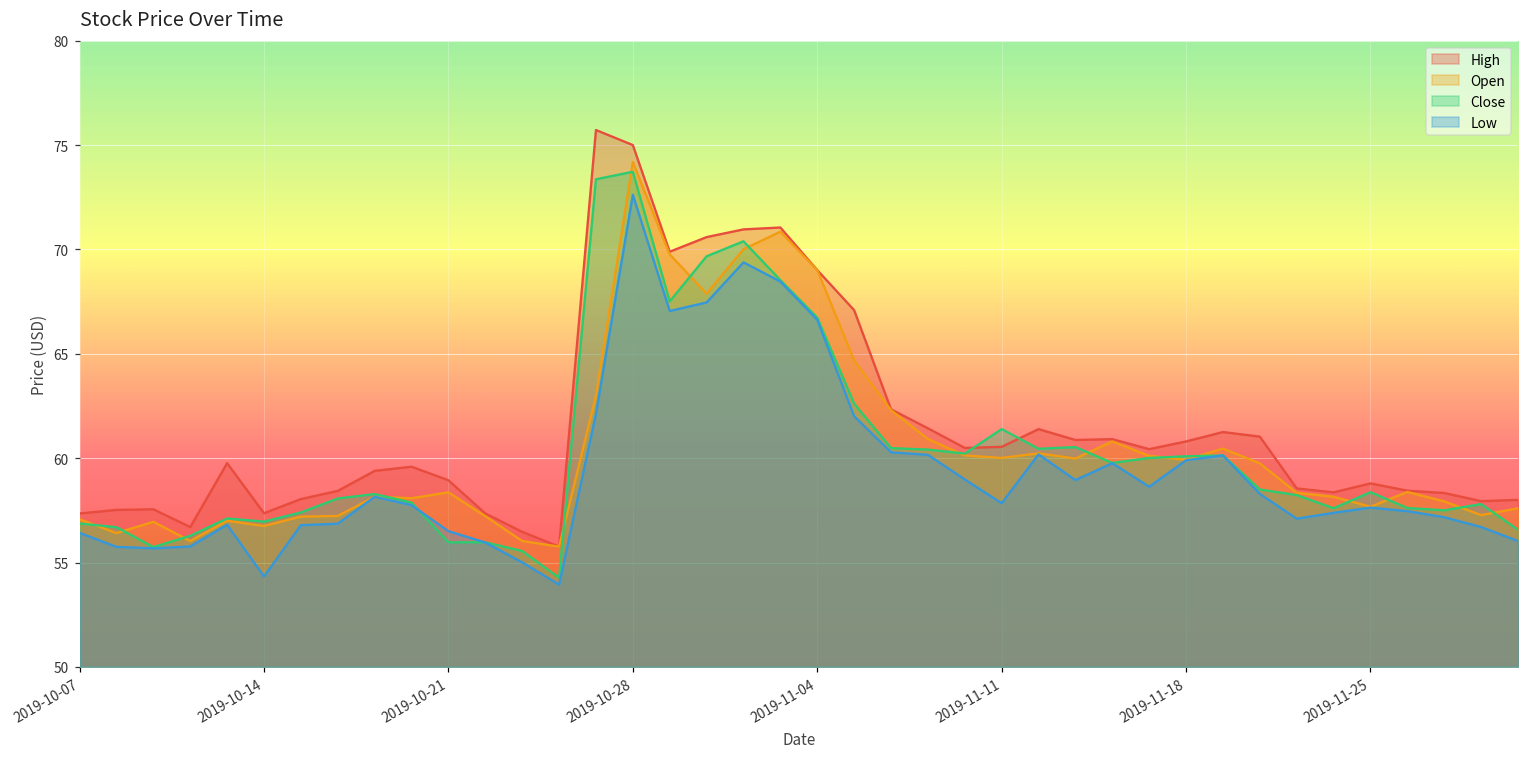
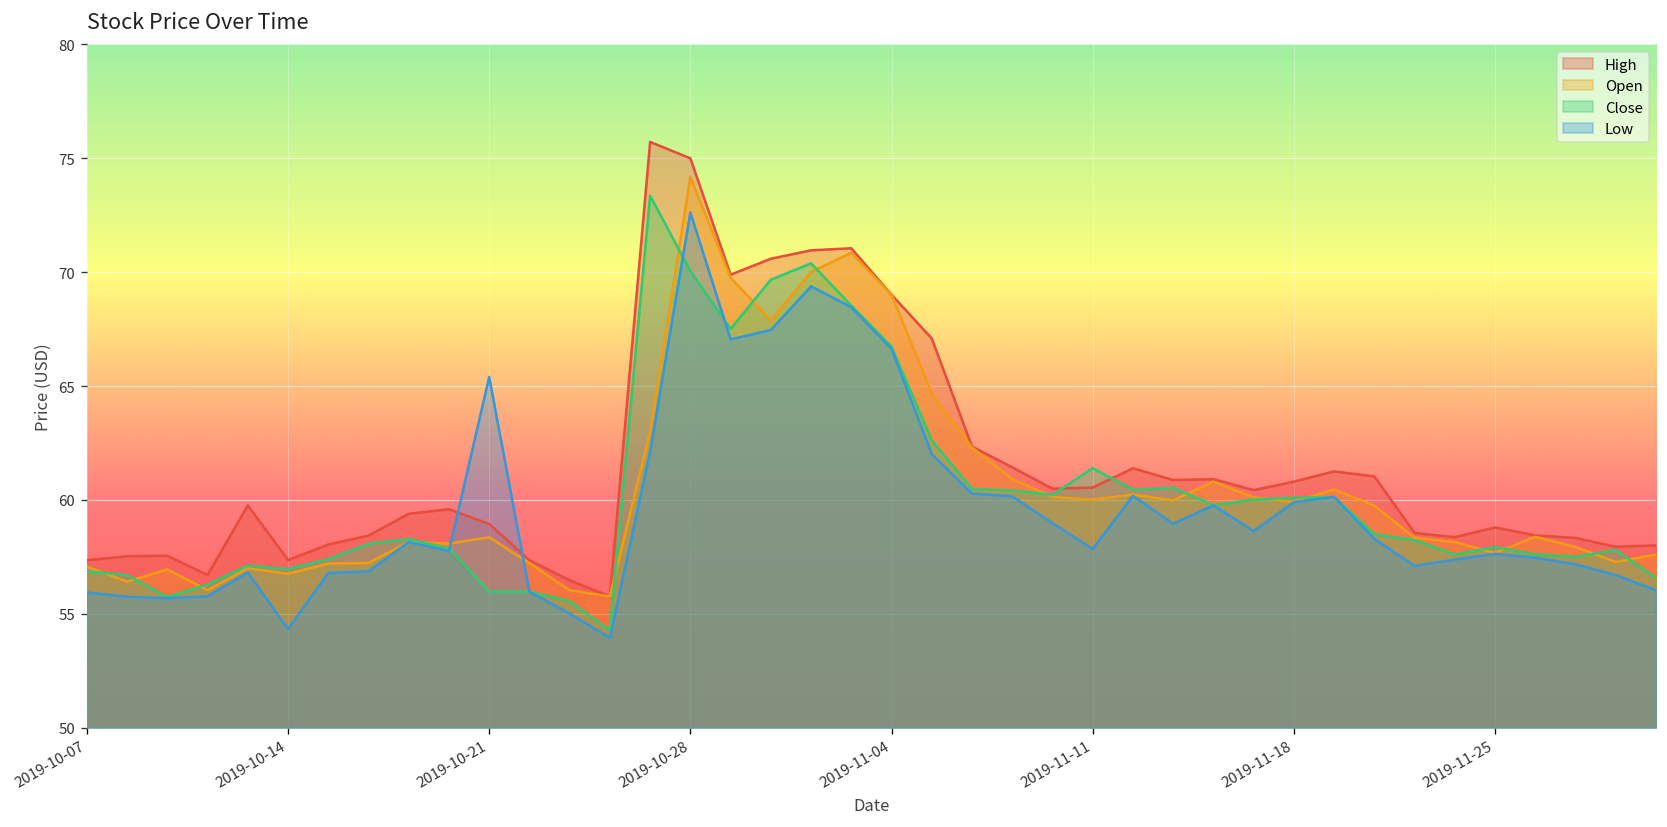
Low, 2019-10-07: 56.4 -> 55.9
Low, 2019-10-21: 56.5 -> 65.4
Close, 2019-10-28: 73.7 -> 70.1
Close, 2019-11-25: 58.4 -> 57.9
